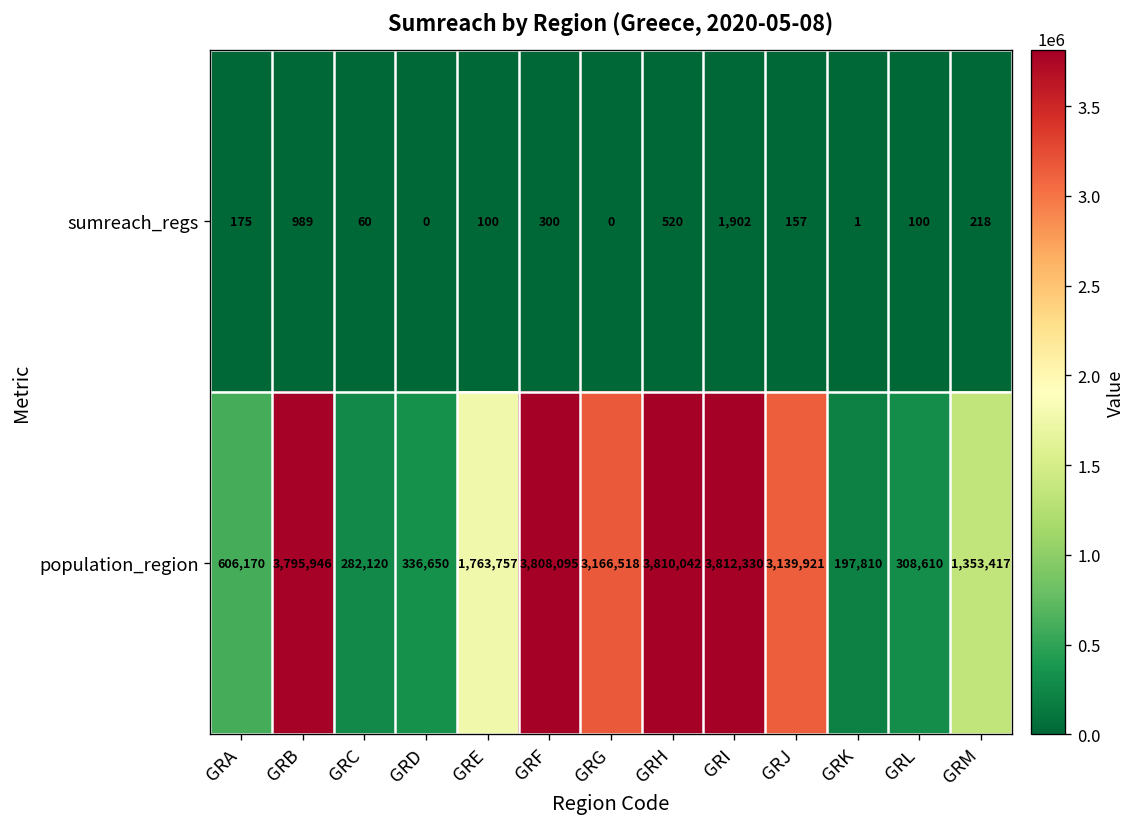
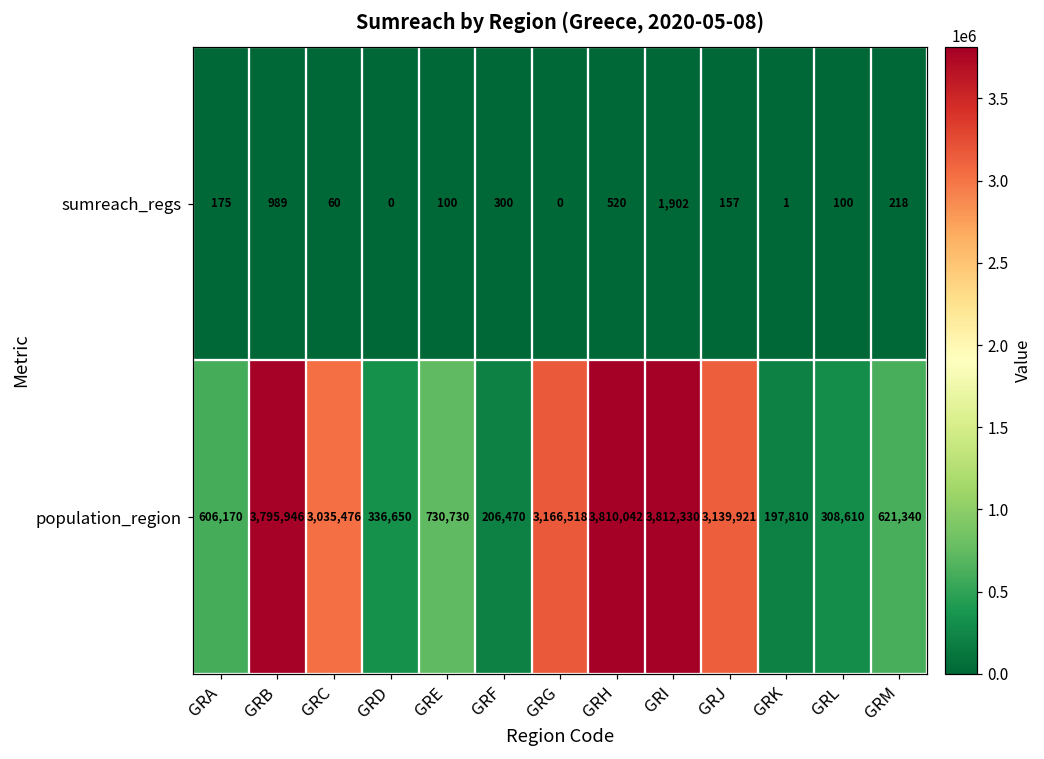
population_region, GRC: 282,120 -> 3,035,476
population_region, GRE: 1,763,757 -> 730,730
population_region, GRF: 3,808,095 -> 206,470
population_region, GRM: 1,353,417 -> 621,340
